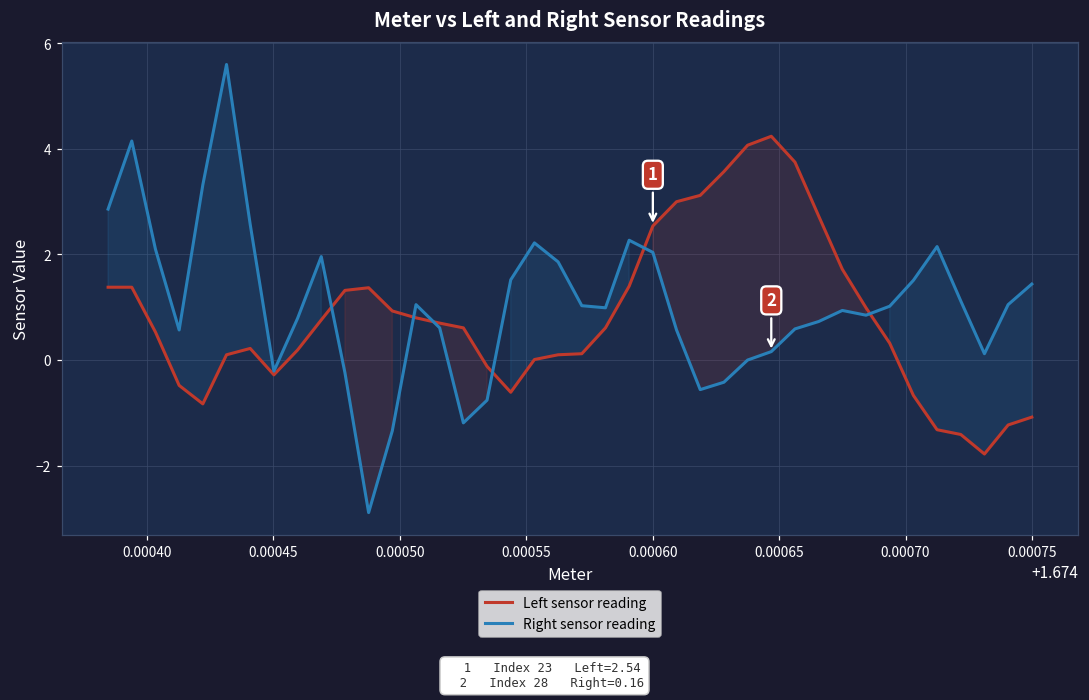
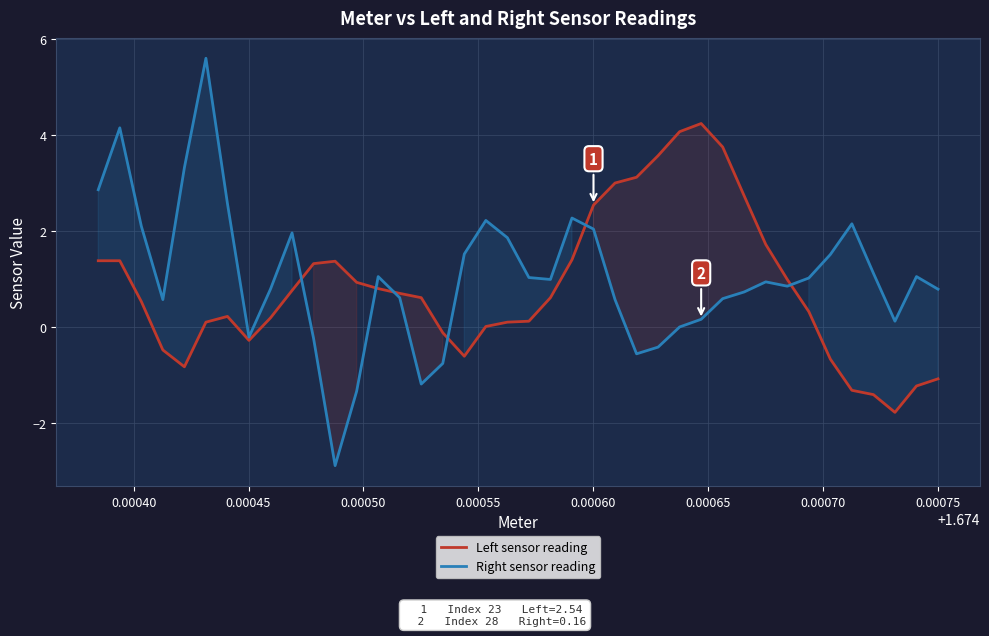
Right sensor reading, 0.00075: 1.4 -> 0.8
